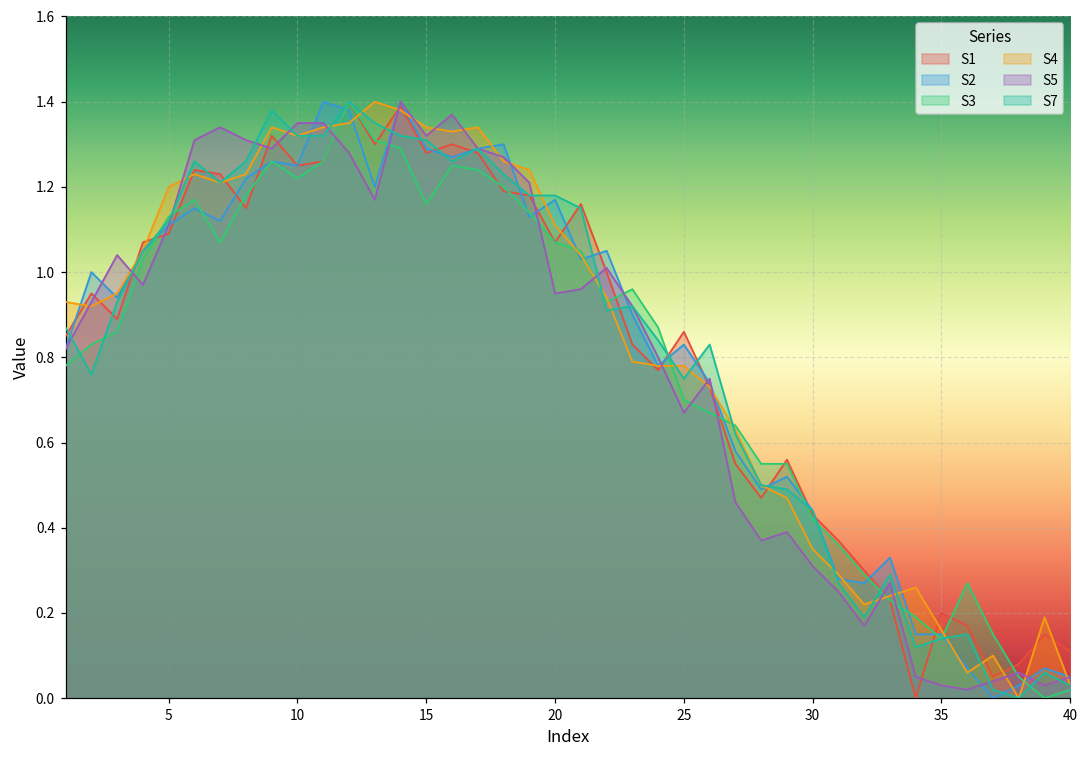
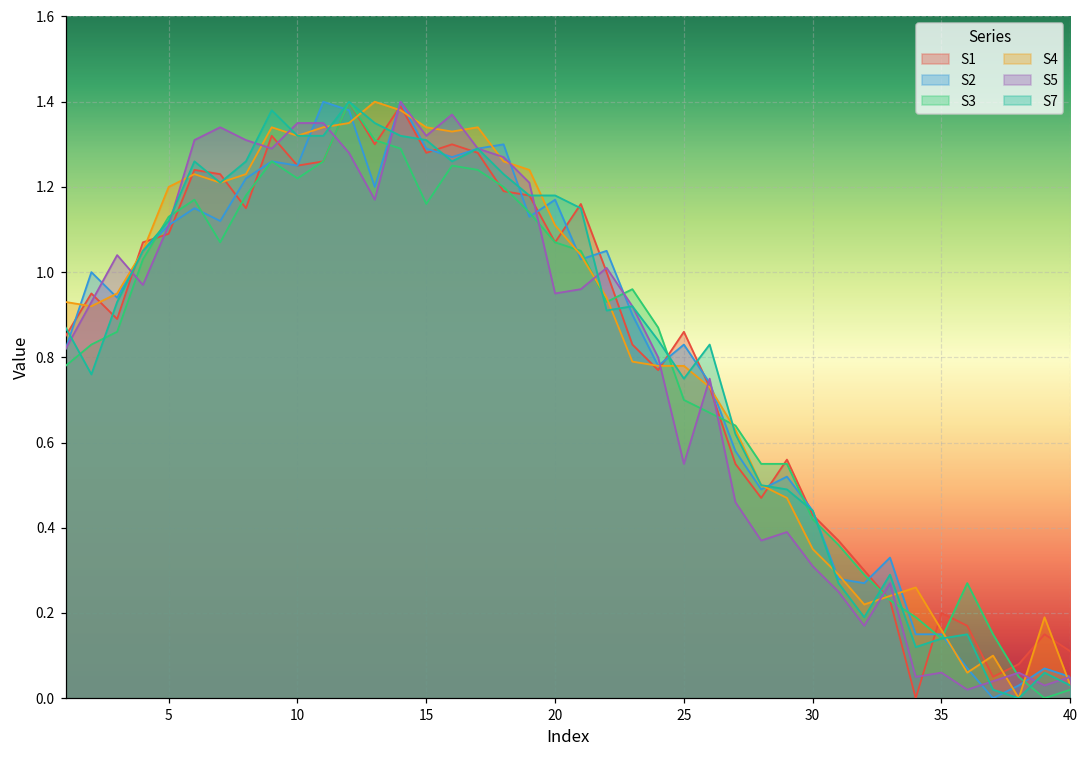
S5, 25: 0.67 -> 0.55
S5, 35: 0.03 -> 0.06
